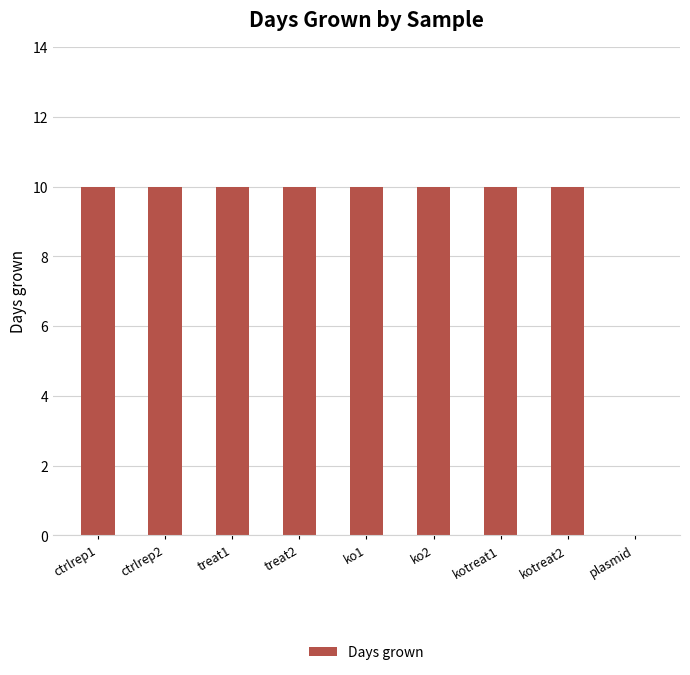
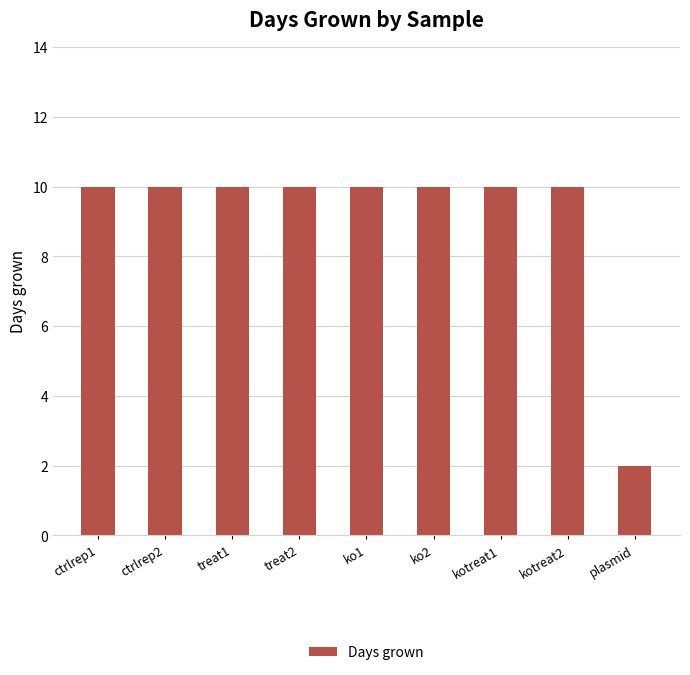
plasmid: 0 -> 2
